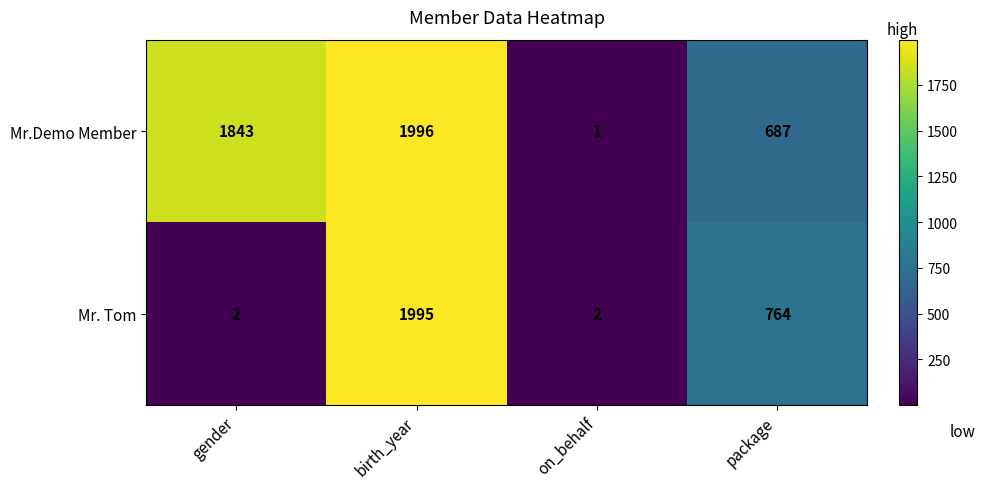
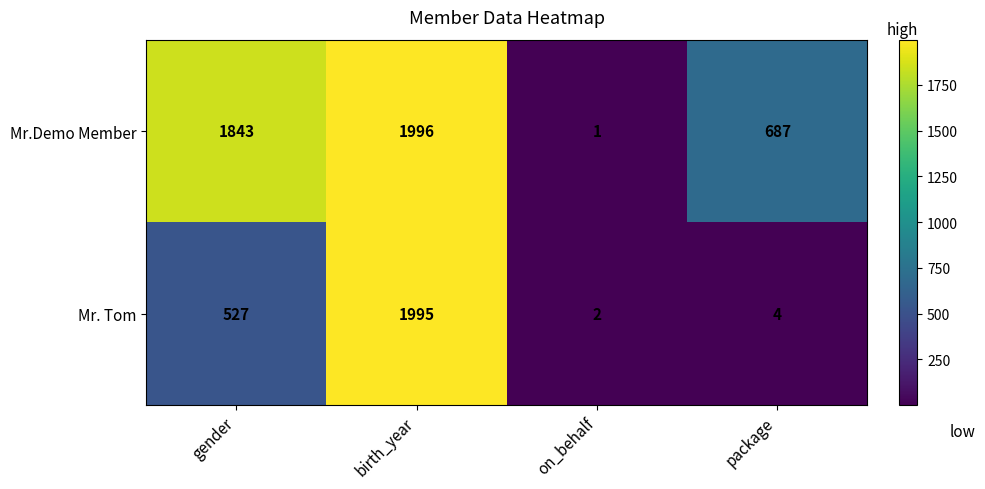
Mr. Tom, gender: 2 -> 527
Mr. Tom, package: 764 -> 4
